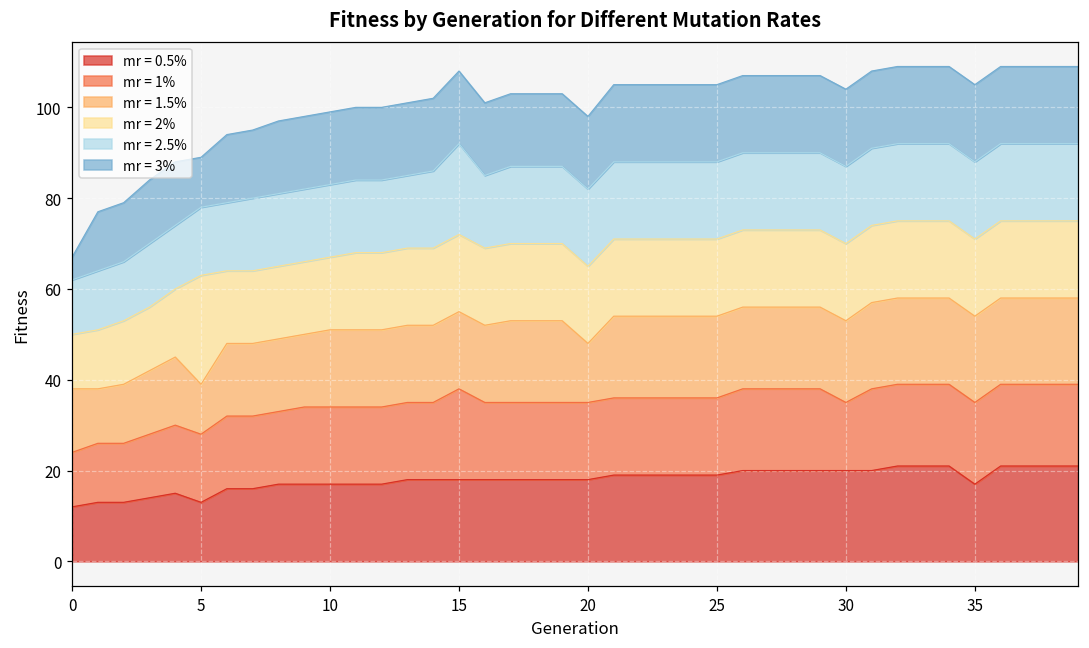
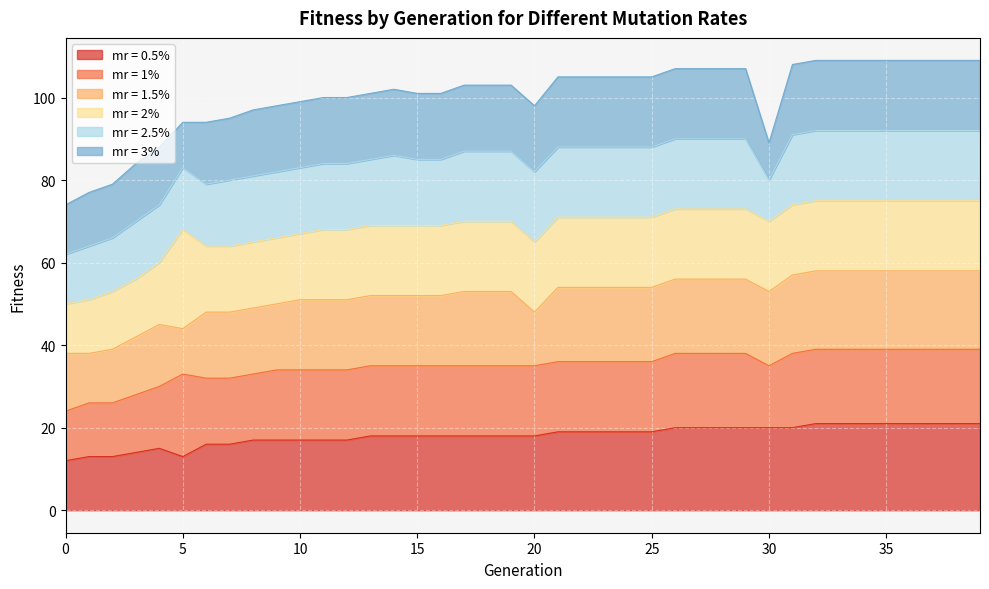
mr = 3%, 0: 5 -> 12
mr = 1%, 5: 15 -> 20
mr = 1%, 15: 20 -> 17
mr = 2.5%, 15: 20 -> 16
mr = 2.5%, 30: 17 -> 10
mr = 3%, 30: 17 -> 9
mr = 0.5%, 35: 17 -> 21
